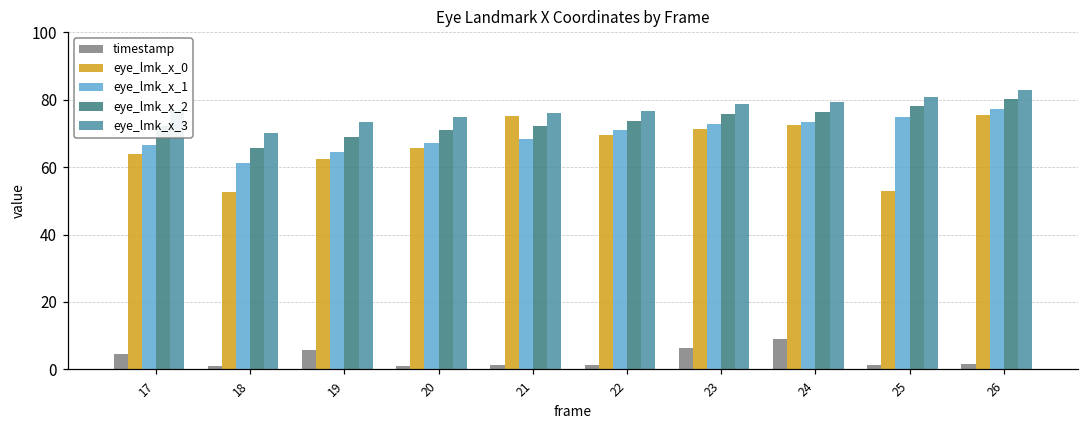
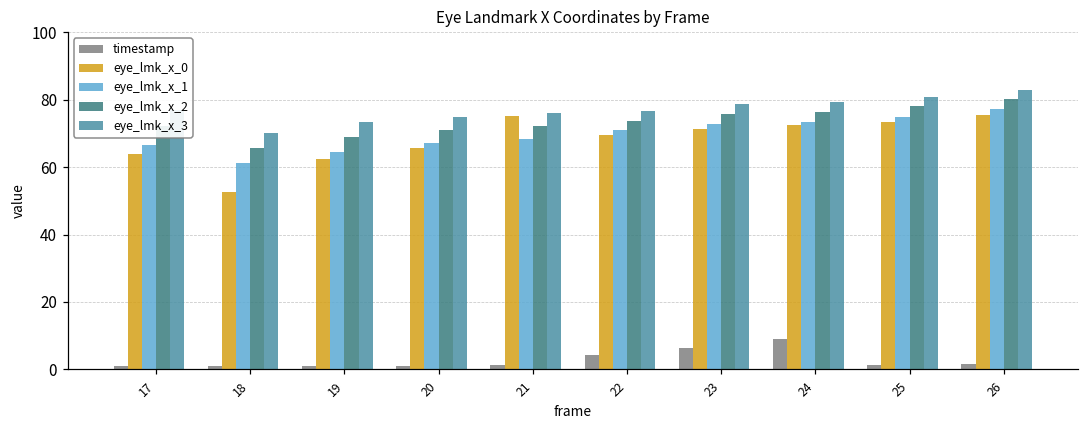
timestamp, 17: 5 -> 1
timestamp, 19: 6 -> 1
timestamp, 22: 1 -> 4
eye_lmk_x_0, 25: 53 -> 74
